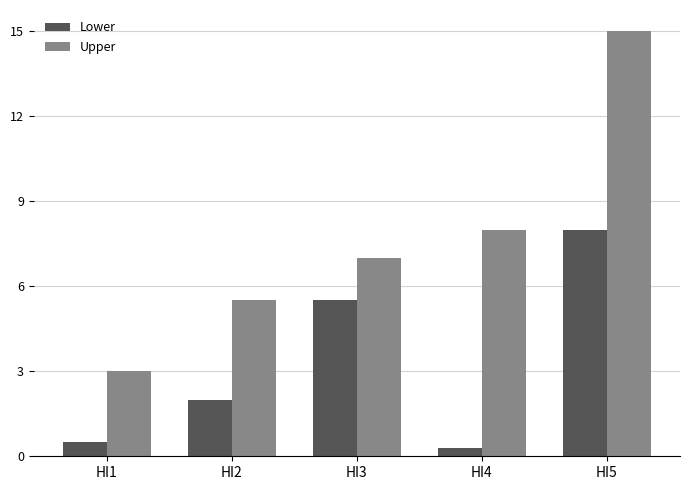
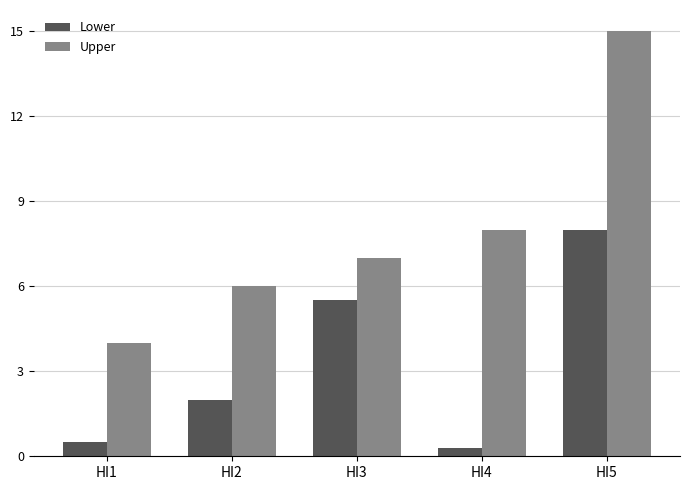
Upper, HI1: 3 -> 4
Upper, HI2: 5.5 -> 6.0
